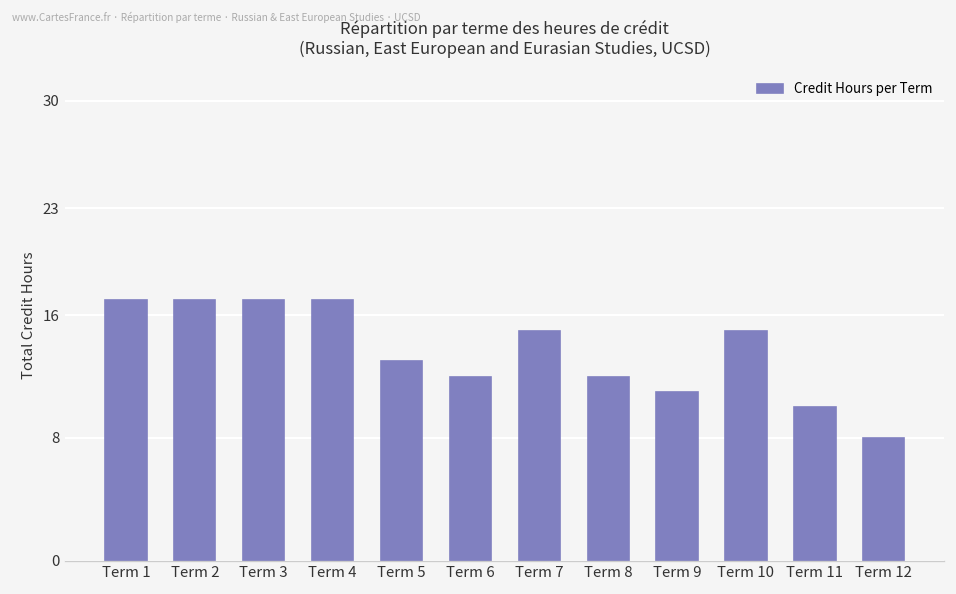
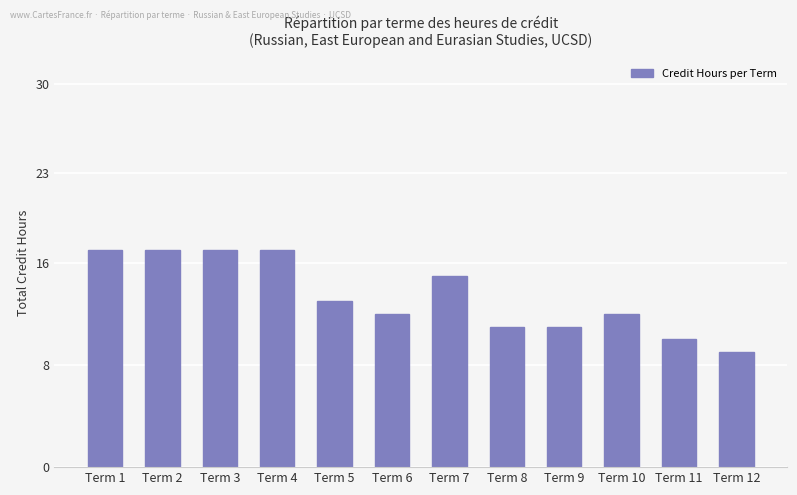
Term 8: 12 -> 11
Term 10: 15 -> 12
Term 12: 8 -> 9
